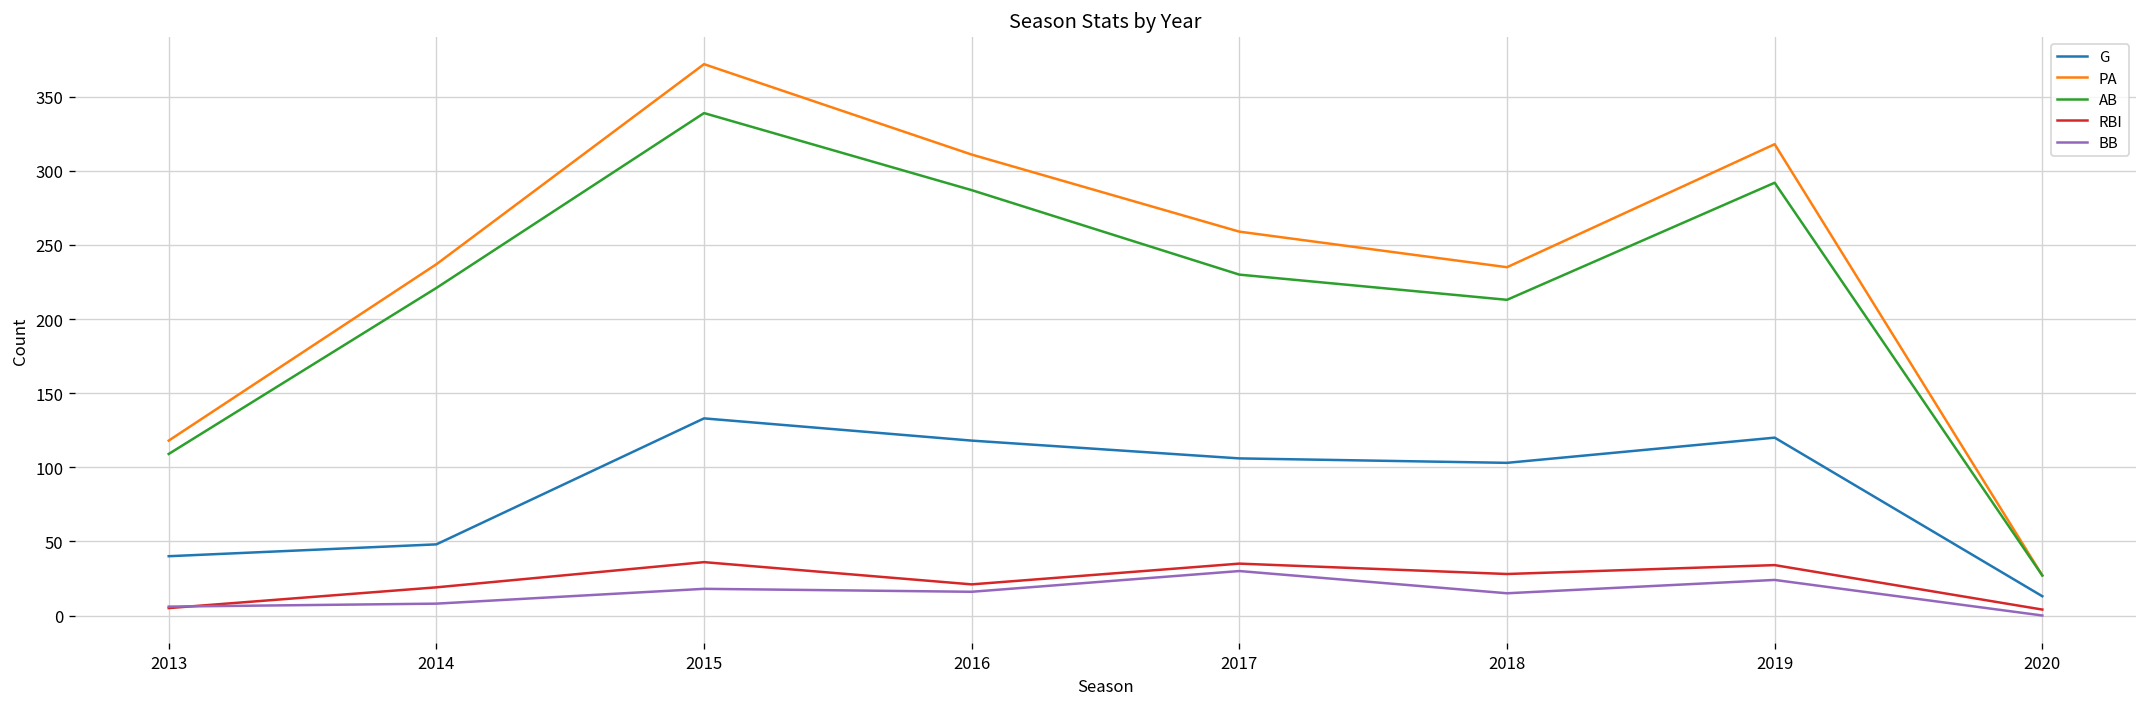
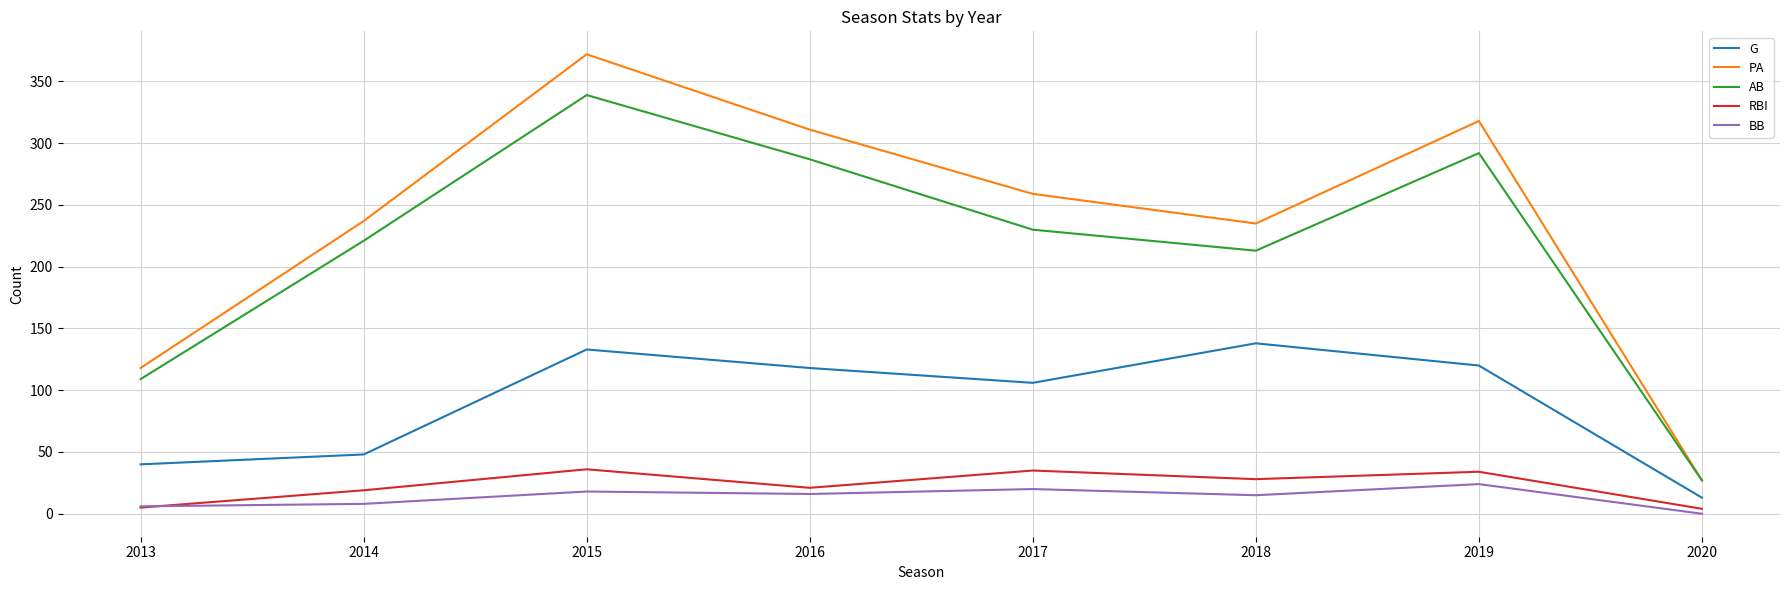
BB, 2017: 30 -> 20
G, 2018: 103 -> 138
